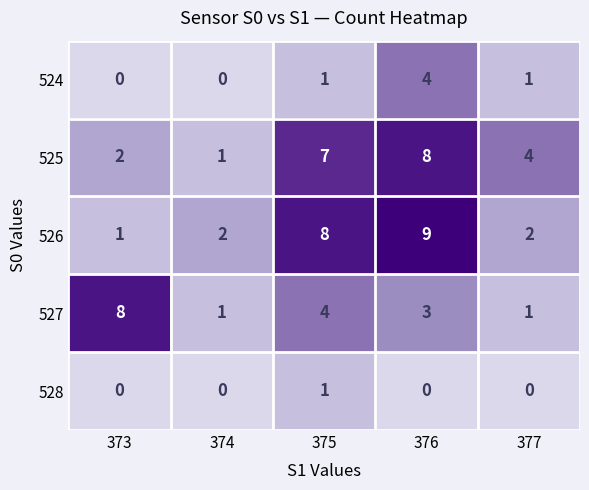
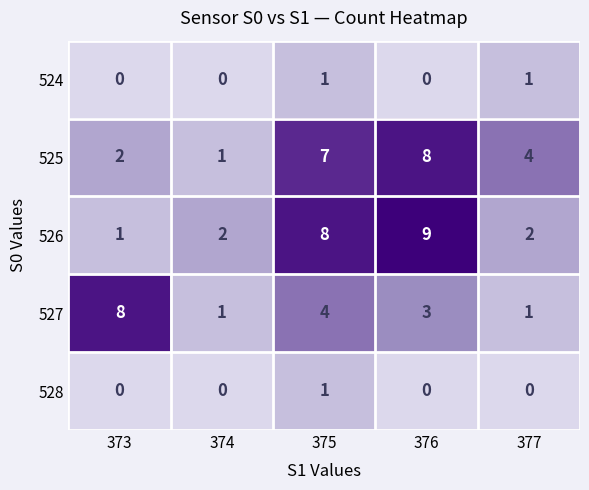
524, 376: 4 -> 0
